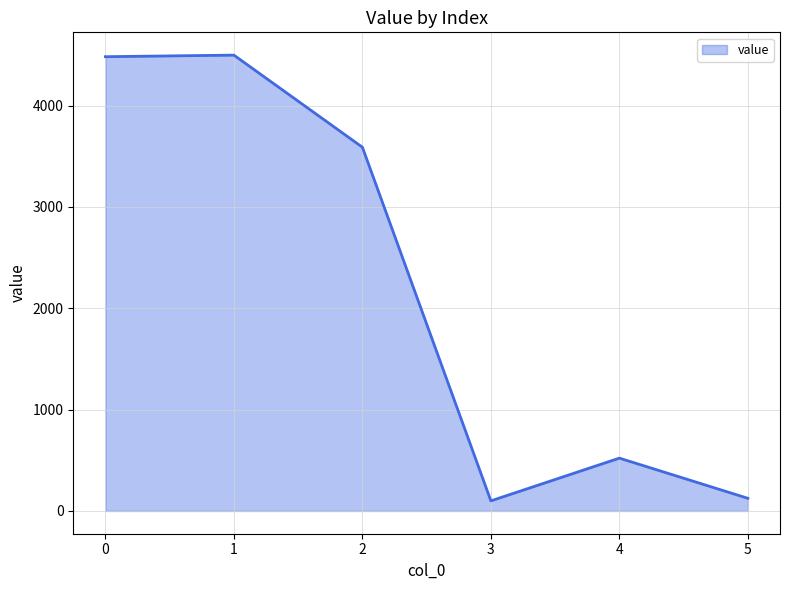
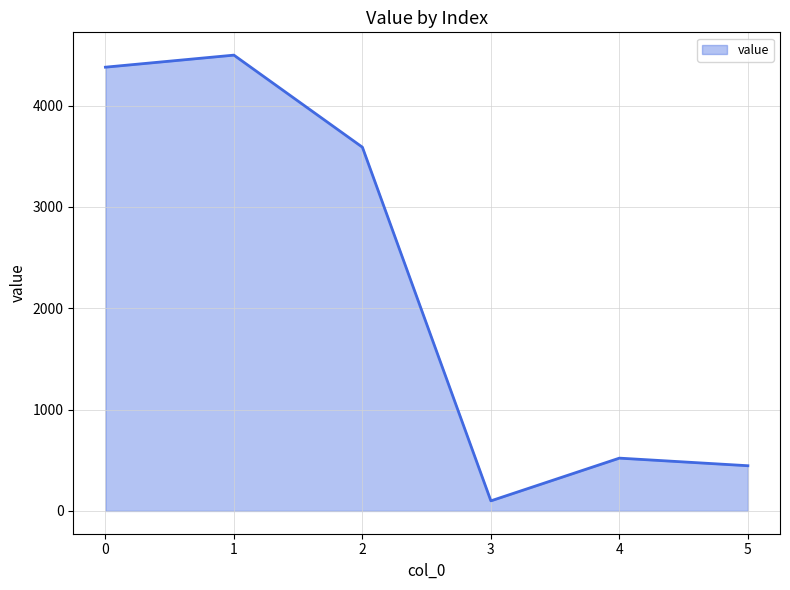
0: 4480 -> 4380
5: 120 -> 450
